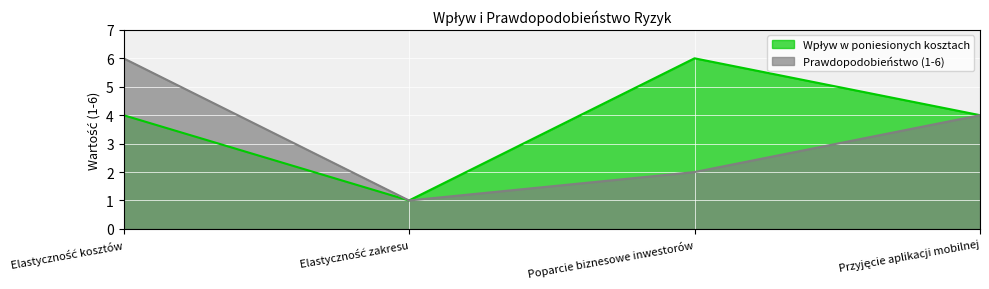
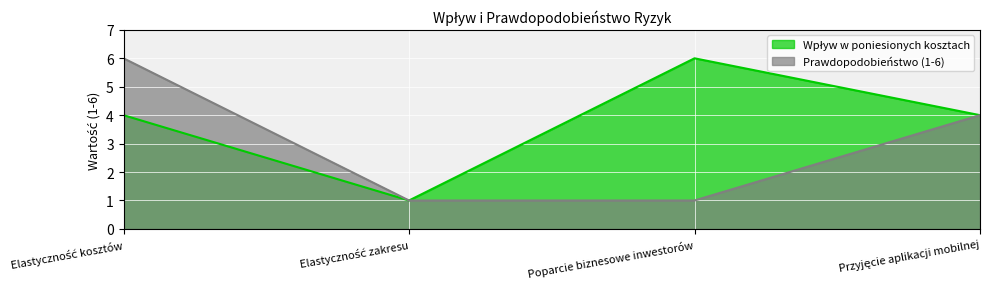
Prawdopodobieństwo (1-6), Poparcie biznesowe inwestorów: 2 -> 1
